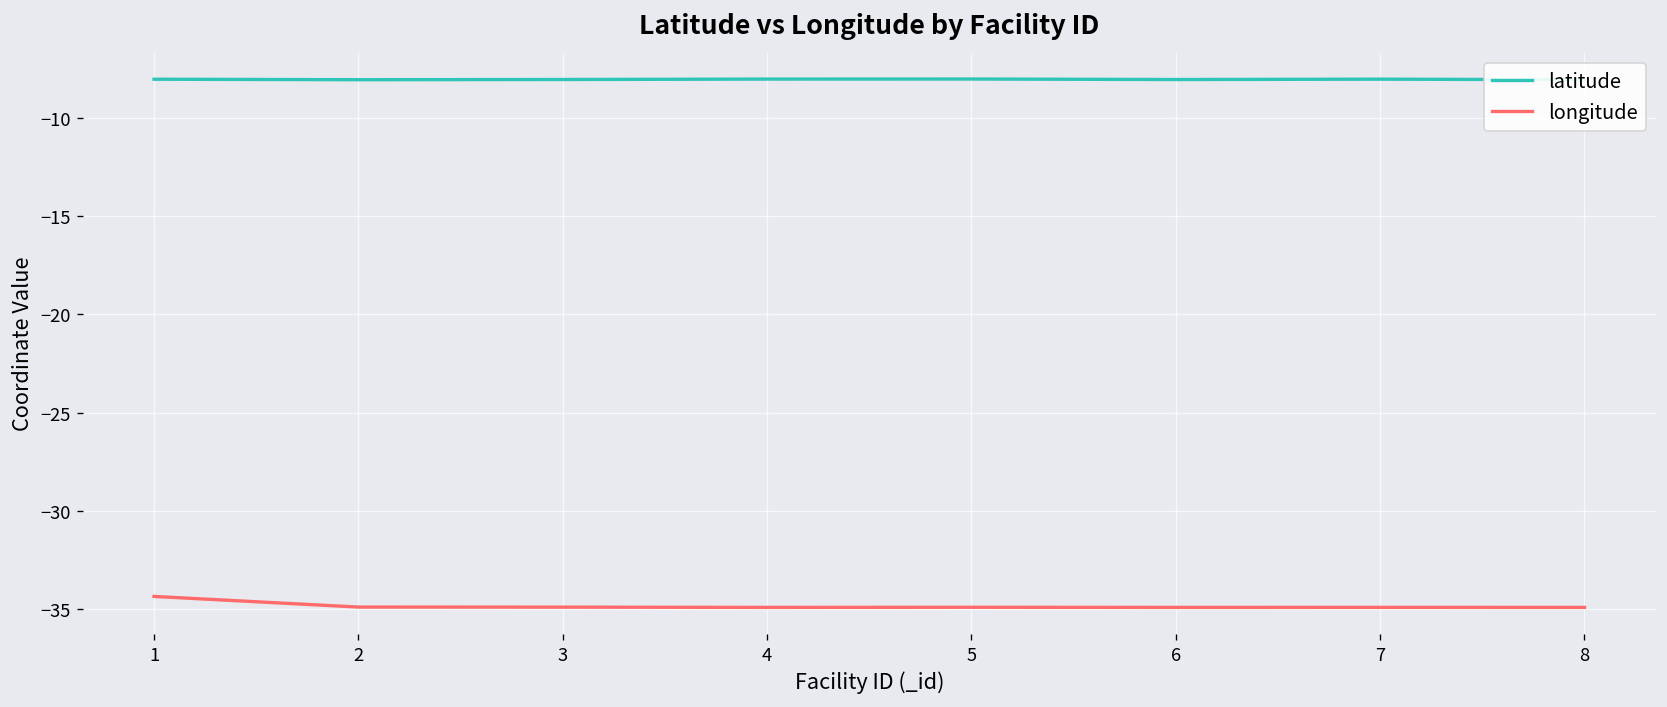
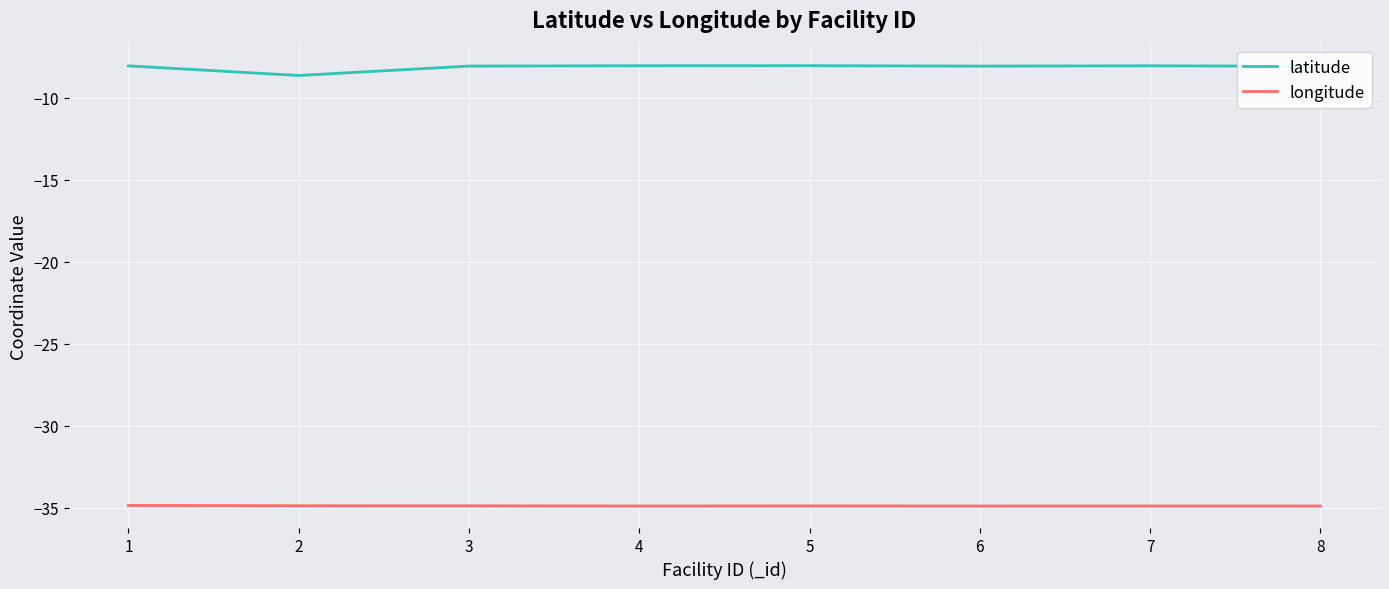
longitude, 1: -34.3 -> -34.9
latitude, 2: -8.1 -> -8.6
